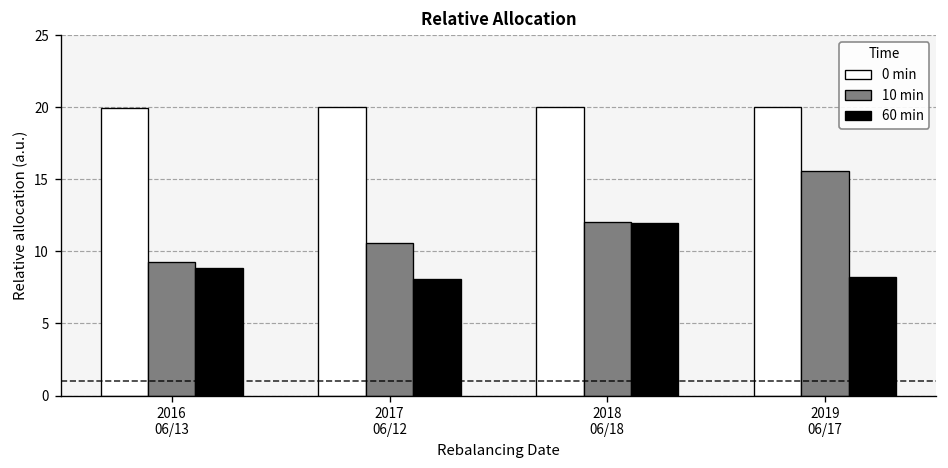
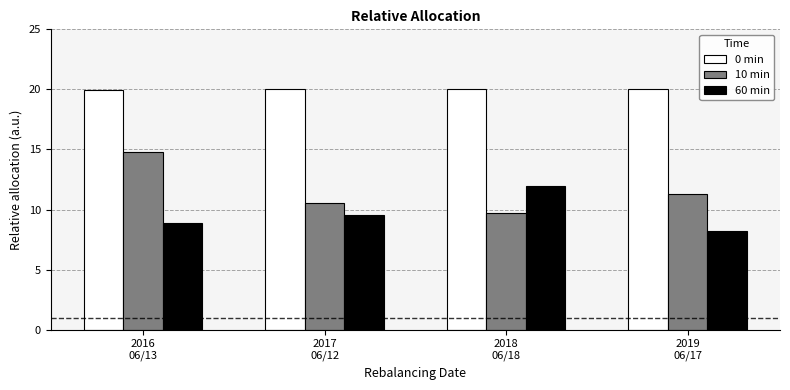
10 min, 2016 06/13: 9.2 -> 14.8
60 min, 2017 06/12: 8.1 -> 9.5
10 min, 2018 06/18: 12.0 -> 9.7
10 min, 2019 06/17: 15.6 -> 11.3
